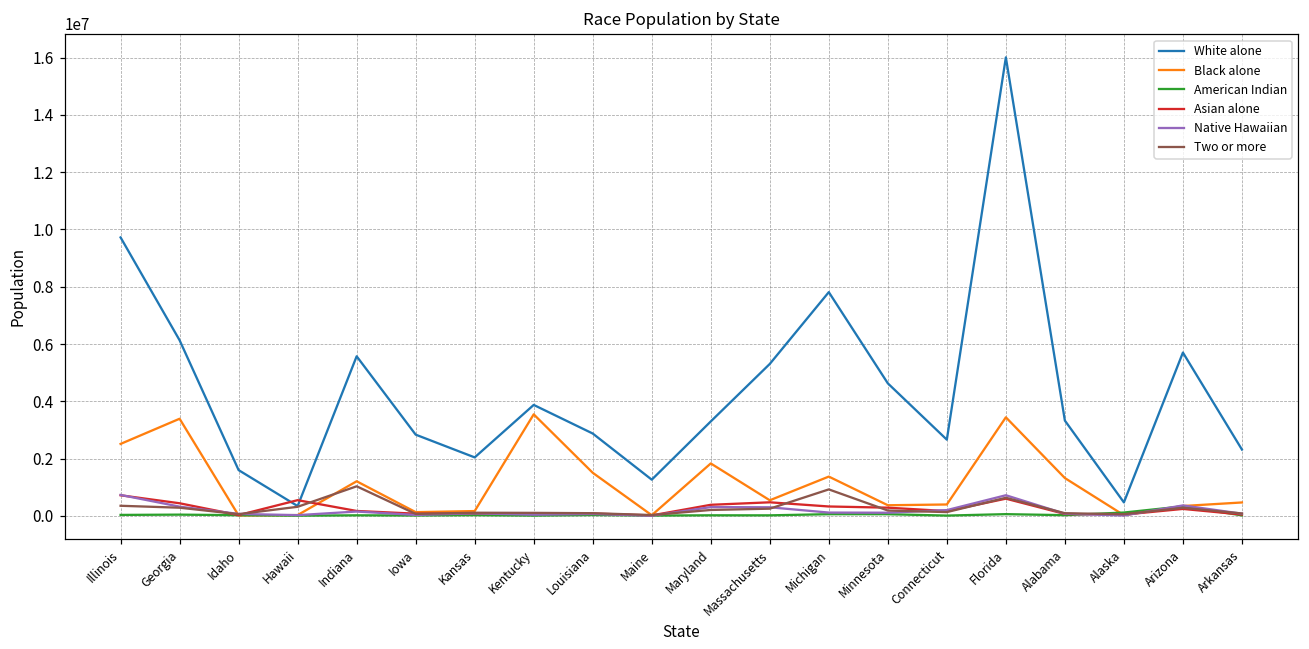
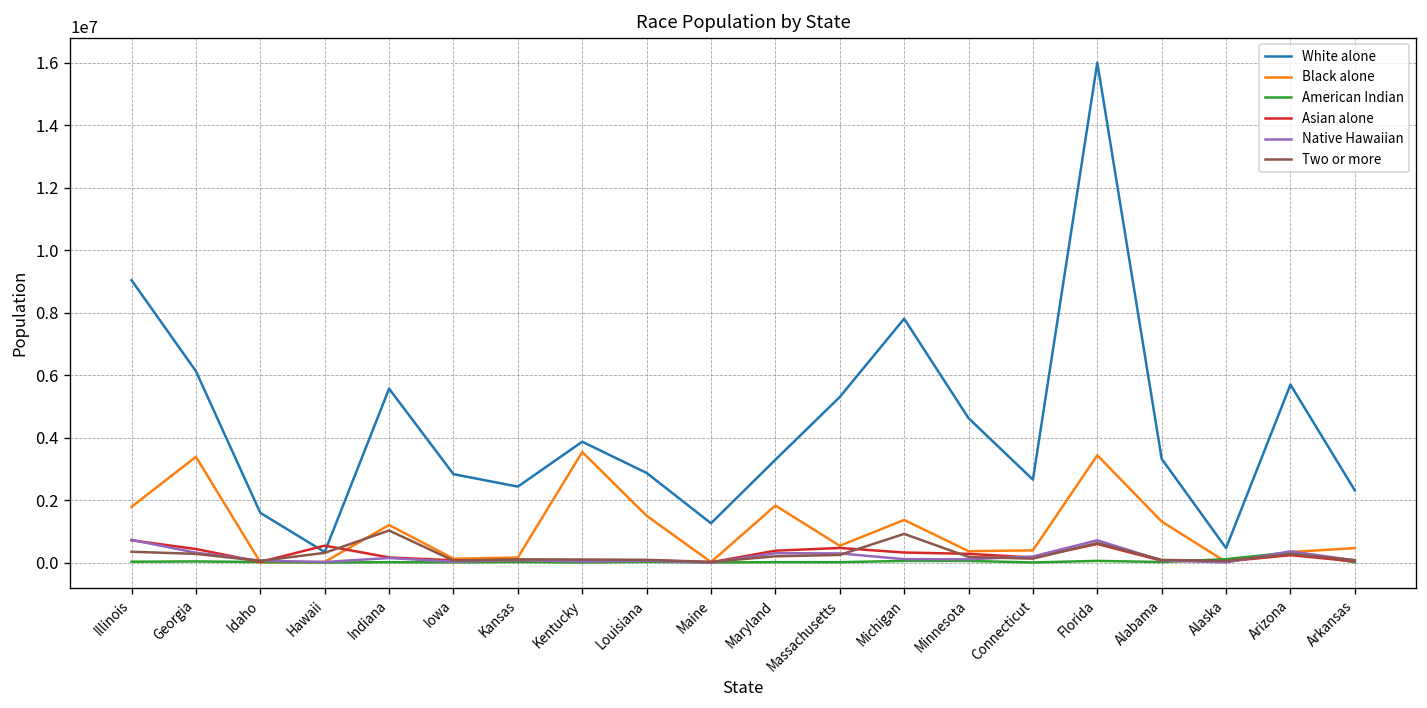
White alone, Illinois: 9700000 -> 9000000
Black alone, Illinois: 2500000 -> 1800000
White alone, Kansas: 2000000 -> 2400000
